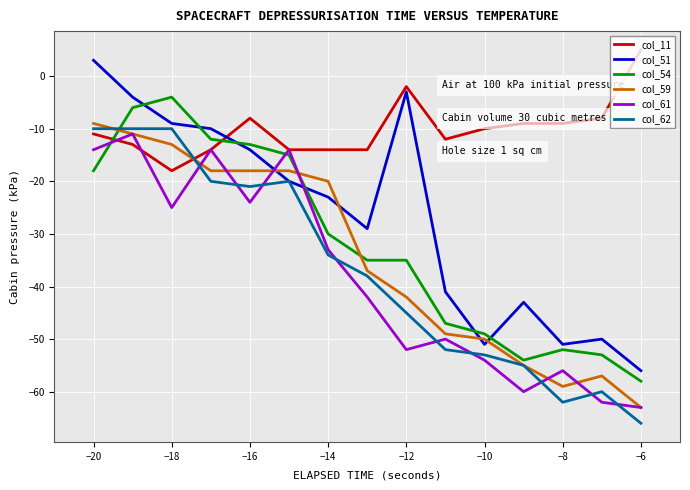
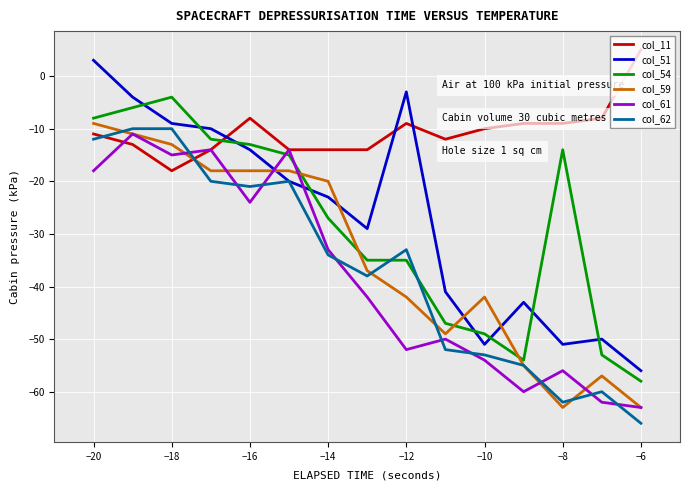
col_54, −20: -18 -> -8
col_61, −20: -14 -> -18
col_62, −20: -10 -> -12
col_61, −18: -25 -> -15
col_54, −14: -30 -> -27
col_11, −12: -2 -> -9
col_62, −12: -45 -> -33
col_59, −10: -50 -> -42
col_54, −8: -52 -> -14
col_59, −8: -59 -> -63
